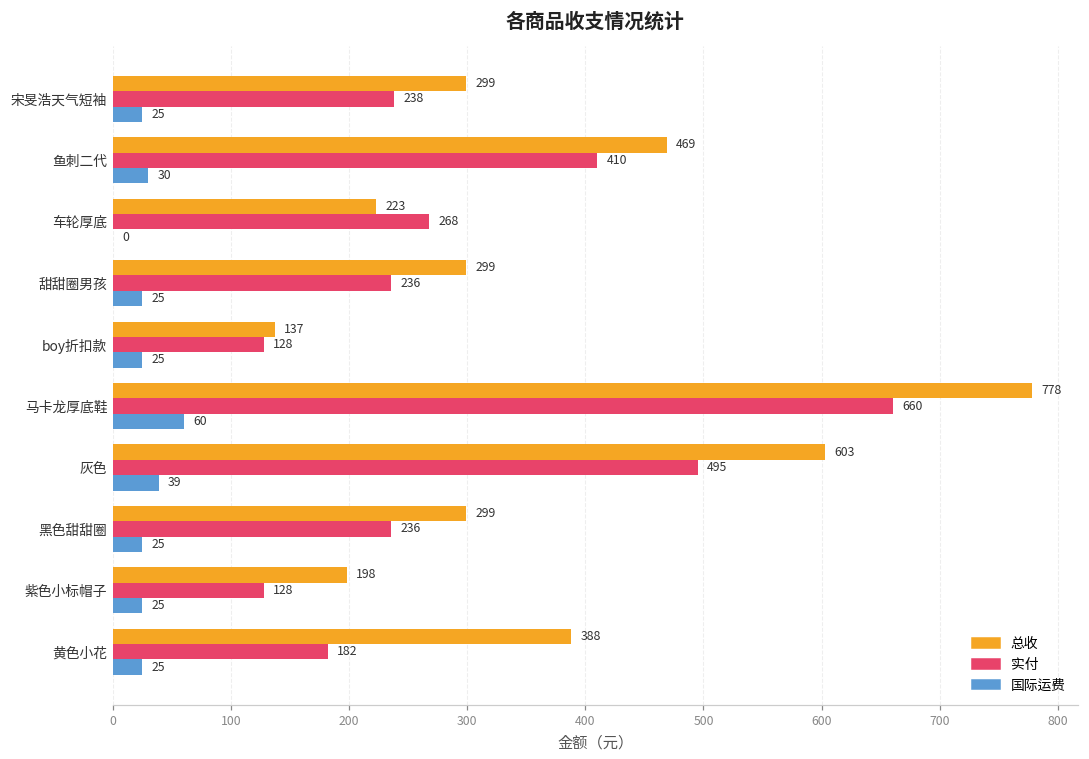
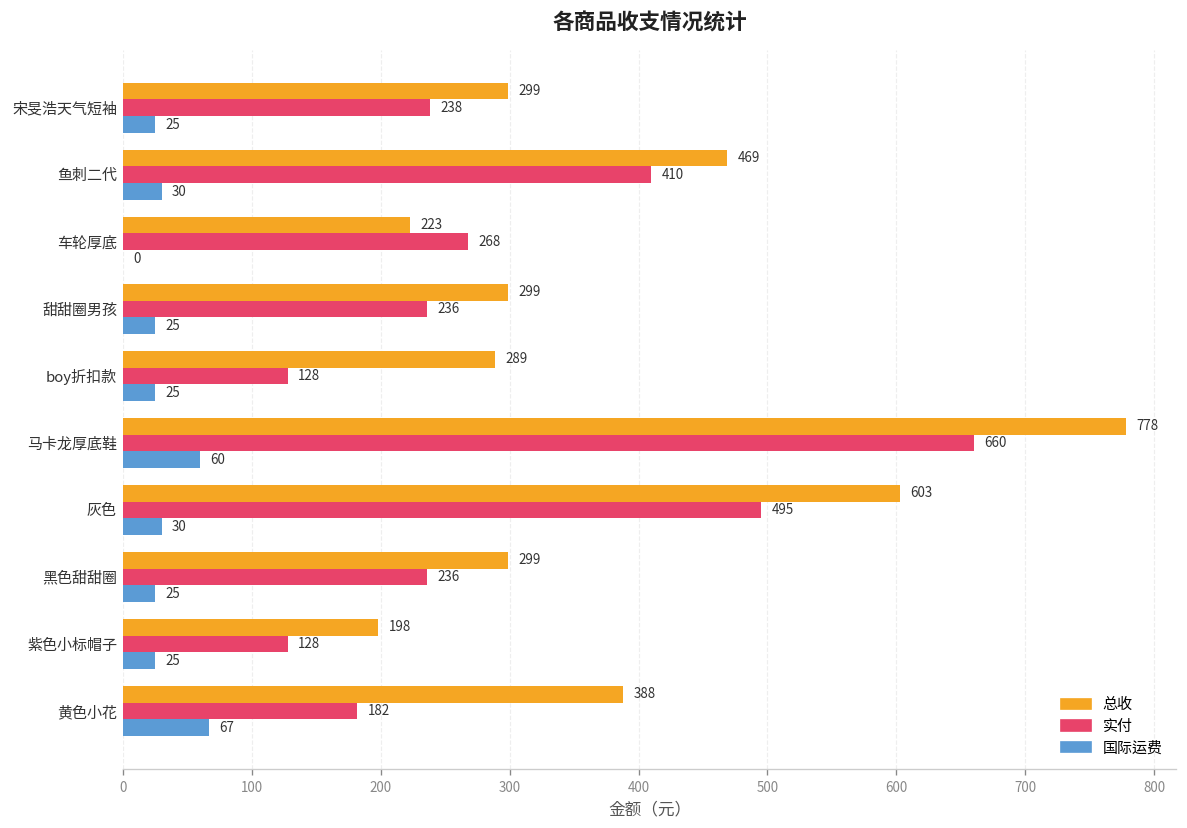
总收, boy折扣款: 137 -> 289
国际运费, 灰色: 39 -> 30
国际运费, 黄色小花: 25 -> 67
